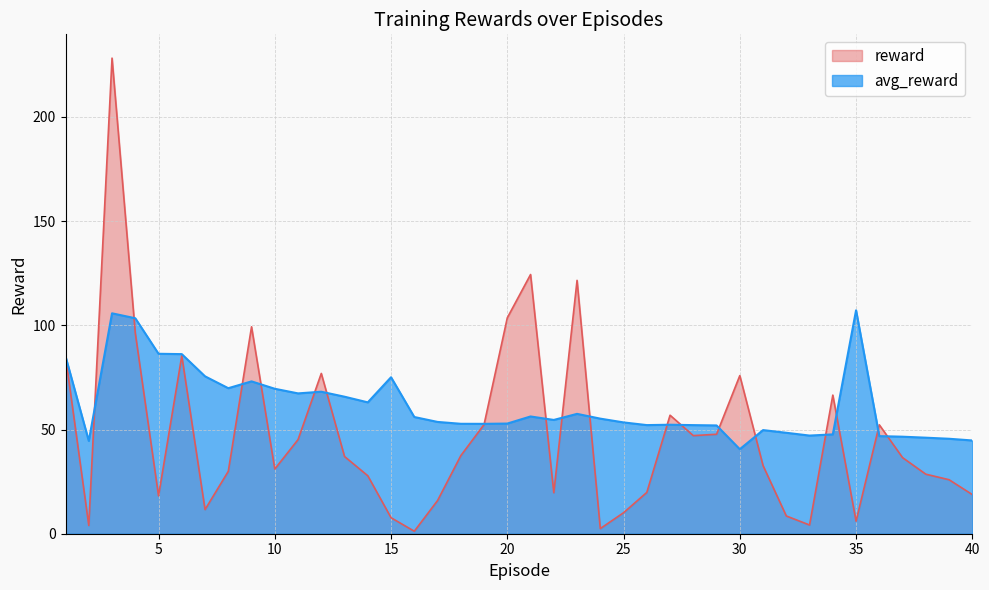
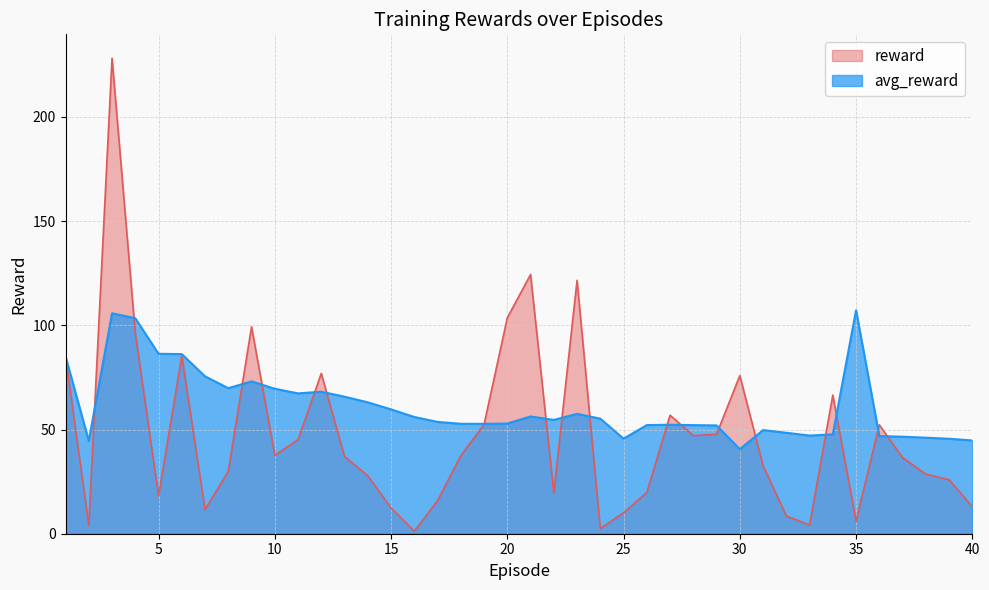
reward, 10: 31 -> 38
reward, 15: 8 -> 12
avg_reward, 15: 75 -> 60
avg_reward, 25: 53 -> 46
reward, 40: 19 -> 13
